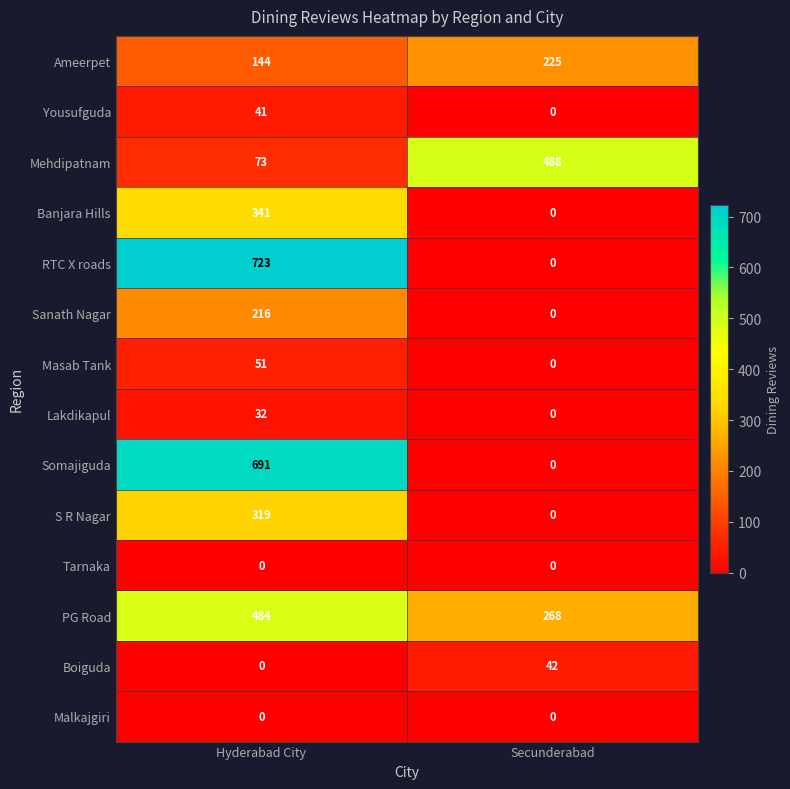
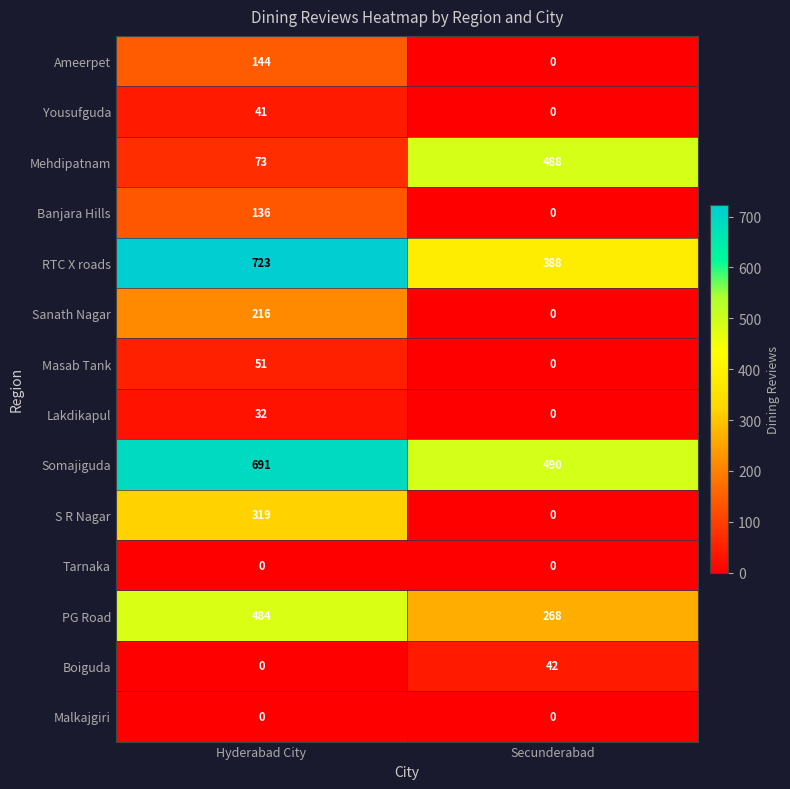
Ameerpet, Secunderabad: 225 -> 0
Banjara Hills, Hyderabad City: 341 -> 136
RTC X roads, Secunderabad: 0 -> 388
Somajiguda, Secunderabad: 0 -> 490
